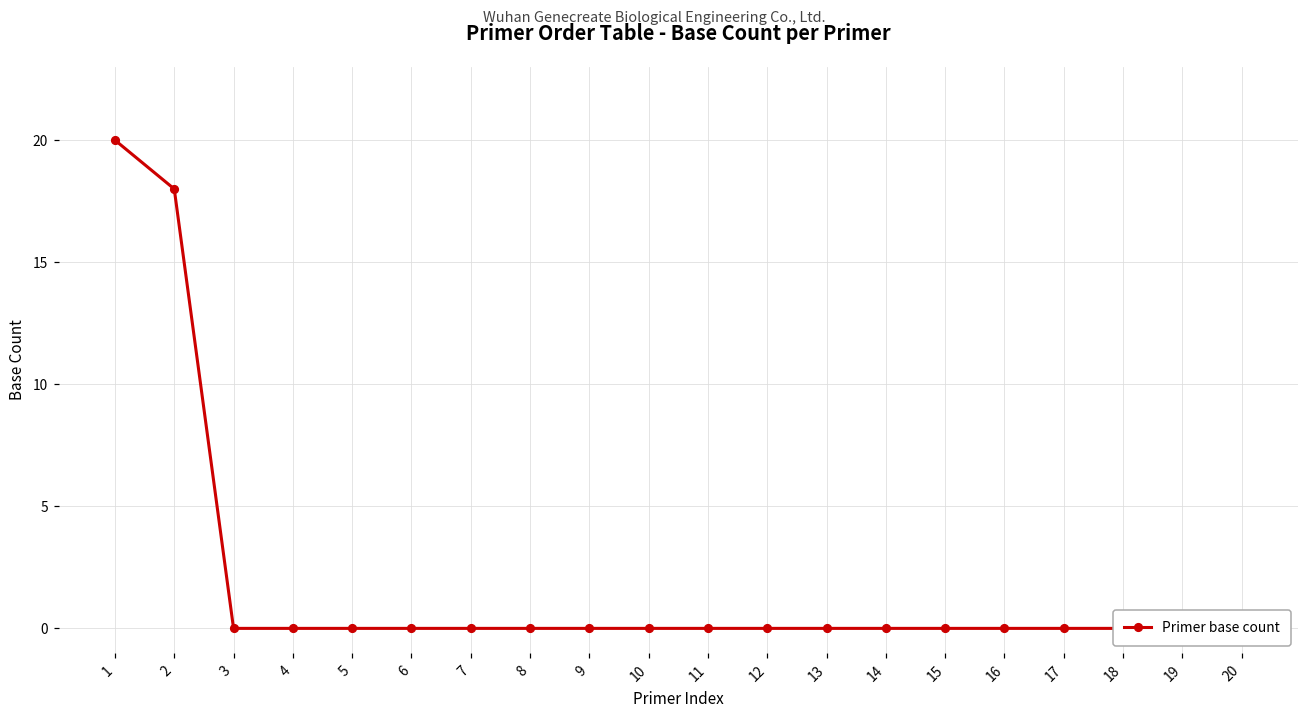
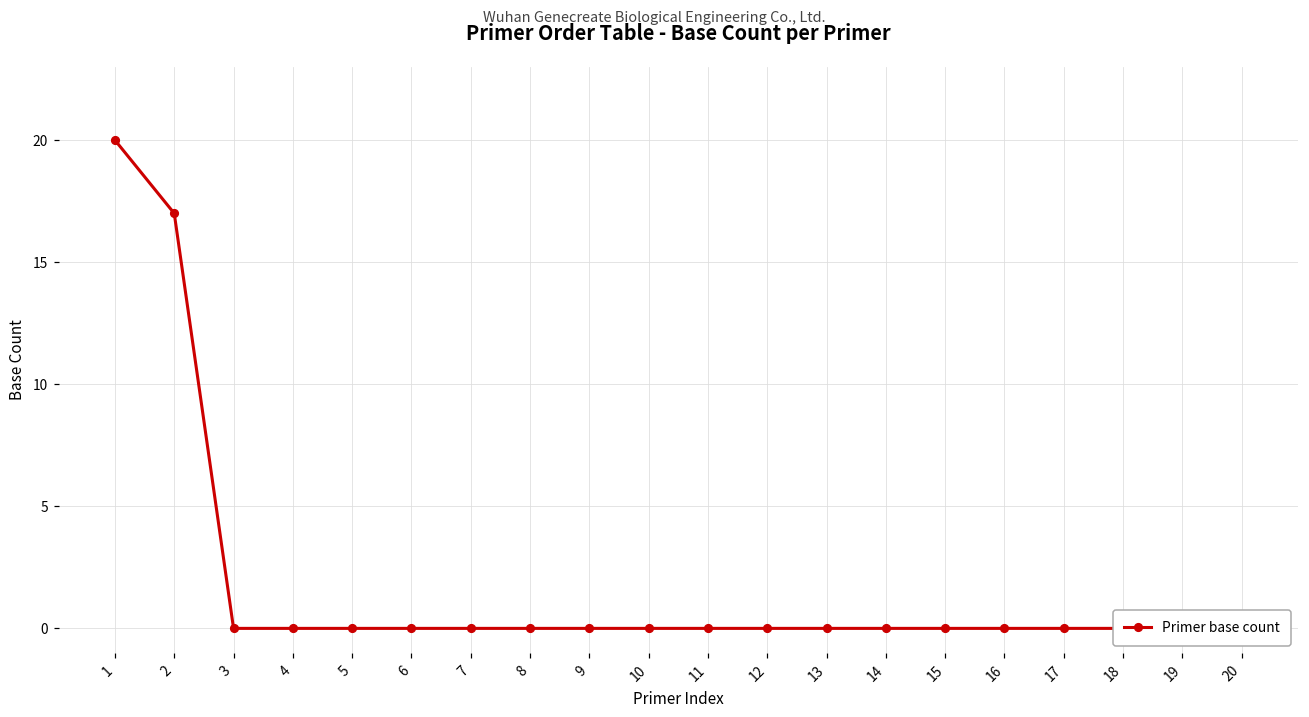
2: 18 -> 17
